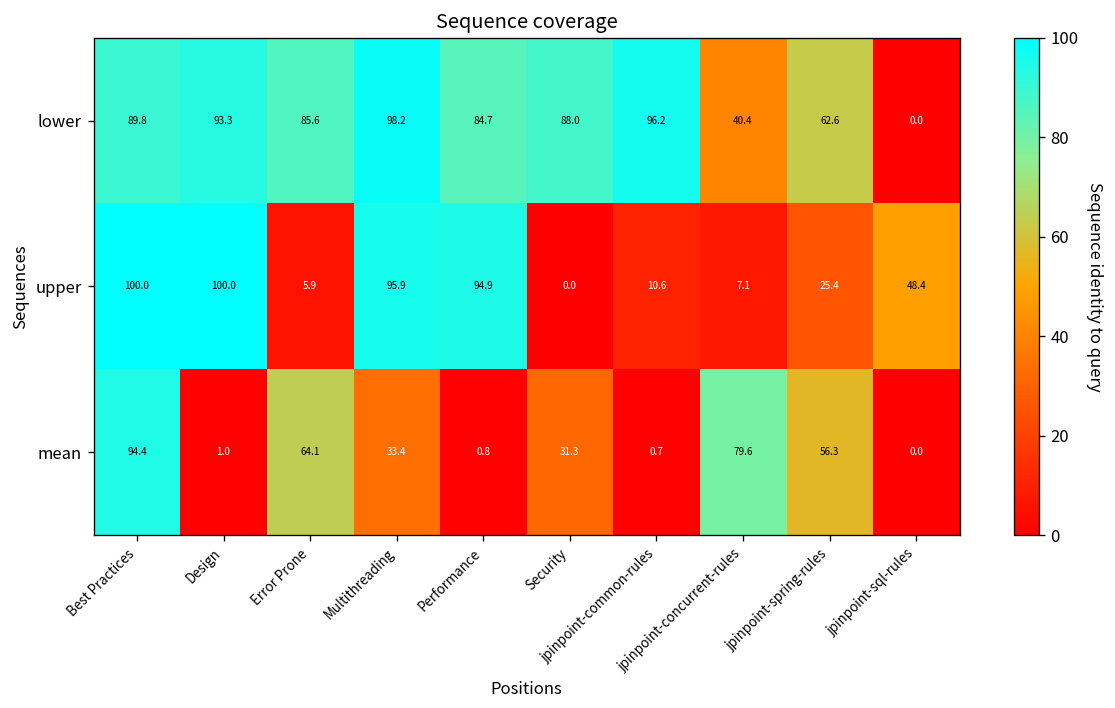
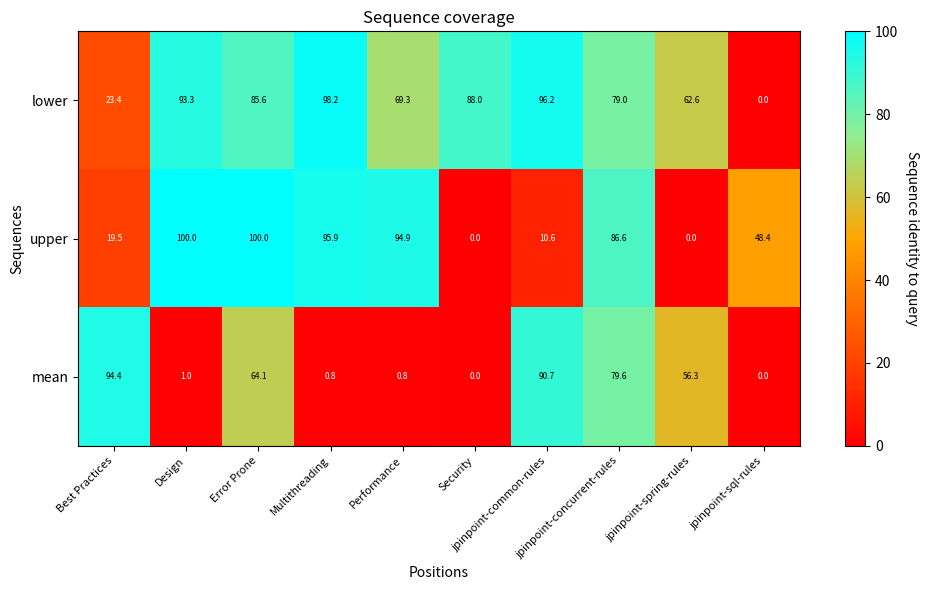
lower, Best Practices: 89.8 -> 23.4
lower, Performance: 84.7 -> 69.3
lower, jpinpoint-concurrent-rules: 40.4 -> 79.0
upper, Best Practices: 100.0 -> 19.5
upper, Error Prone: 5.9 -> 100.0
upper, jpinpoint-concurrent-rules: 7.1 -> 86.6
upper, jpinpoint-spring-rules: 25.4 -> 0.0
mean, Multithreading: 33.4 -> 0.8
mean, Security: 31.3 -> 0.0
mean, jpinpoint-common-rules: 0.7 -> 90.7
